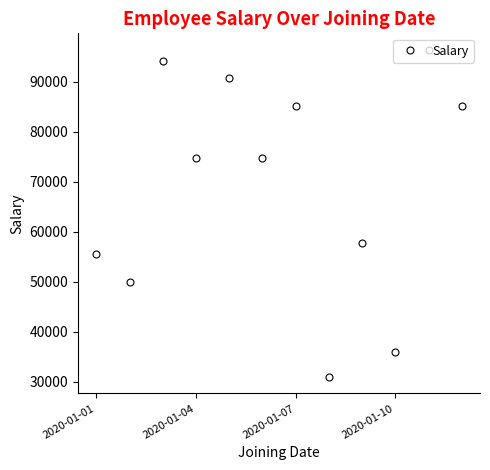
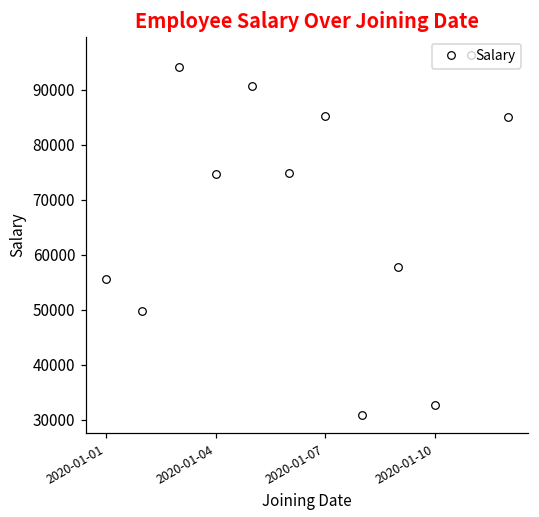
2020-01-10: 36000 -> 33000
